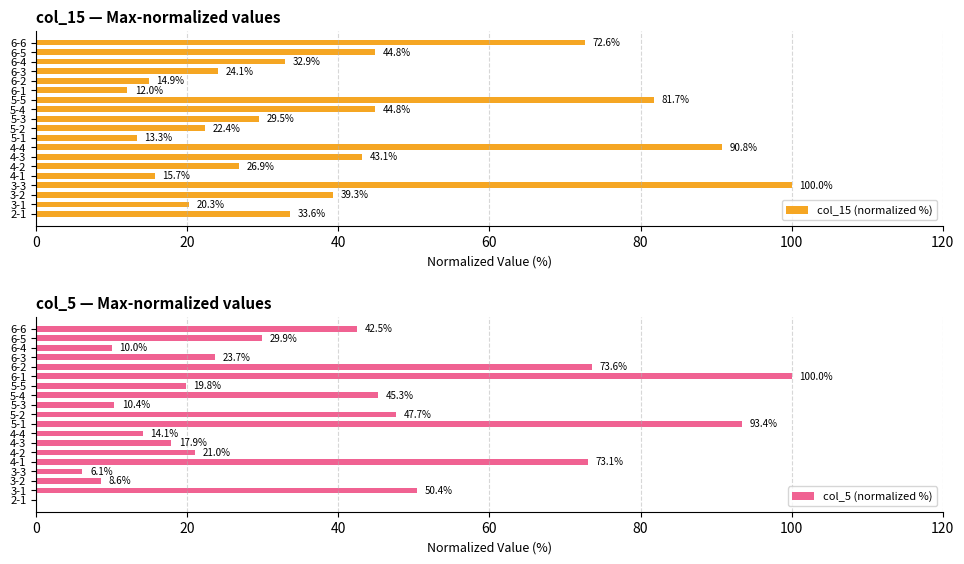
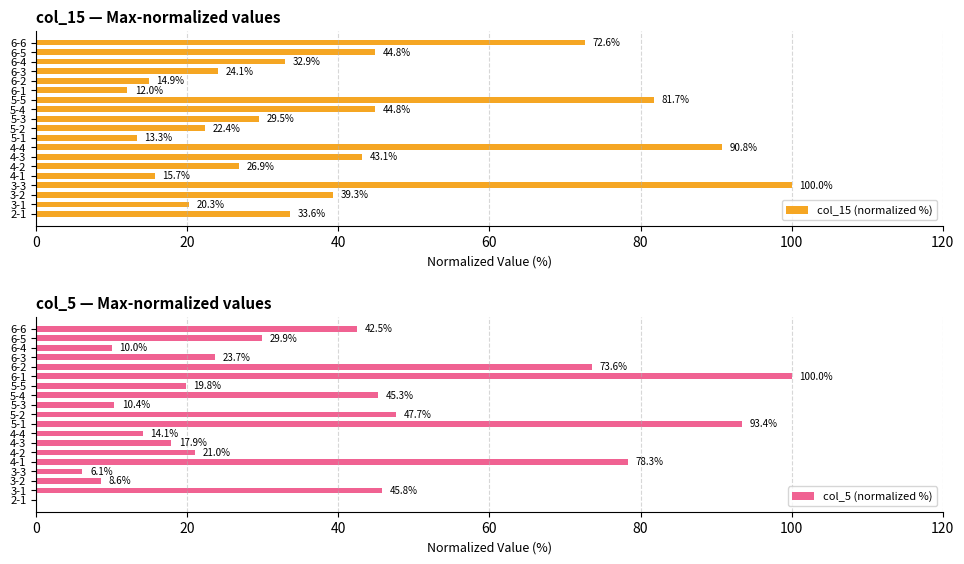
col_5 — Max-normalized values, 4-1: 73.1% -> 78.3%
col_5 — Max-normalized values, 3-1: 50.4% -> 45.8%
